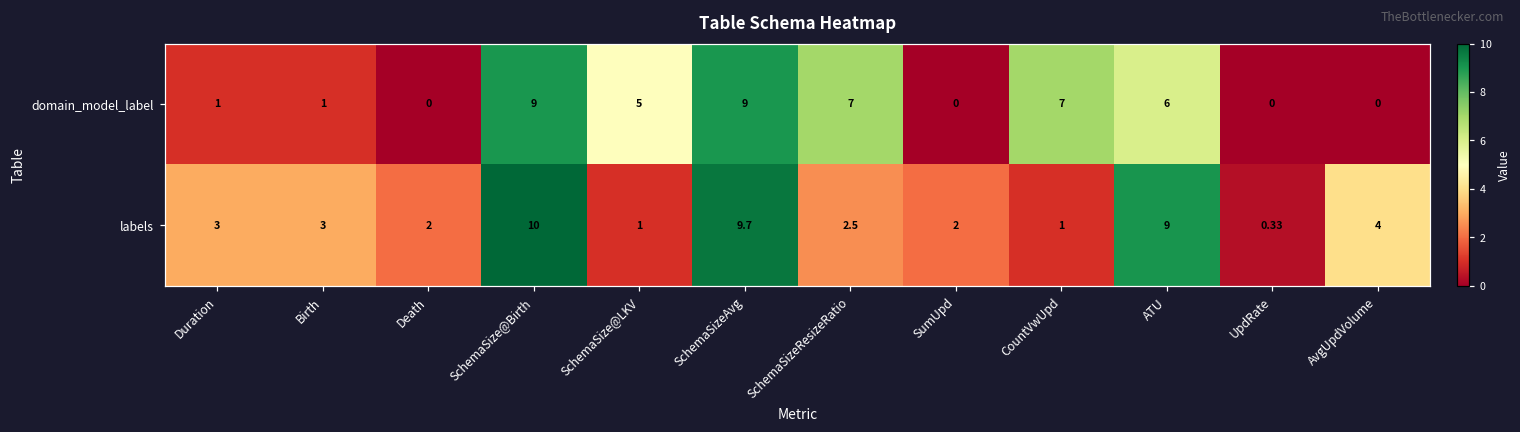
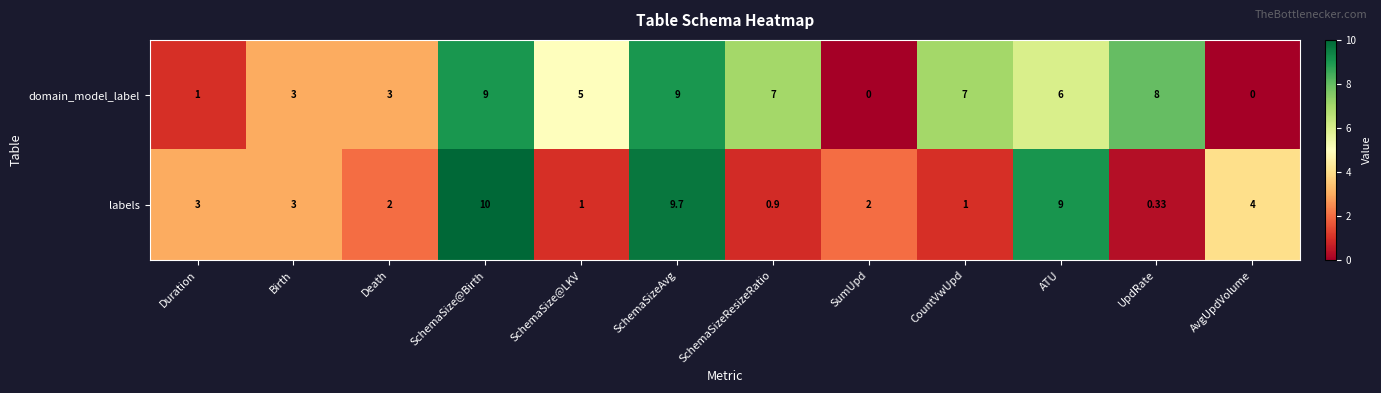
domain_model_label, Birth: 1 -> 3
domain_model_label, Death: 0 -> 3
domain_model_label, UpdRate: 0 -> 8
labels, SchemaSizeResizeRatio: 2.5 -> 0.9
